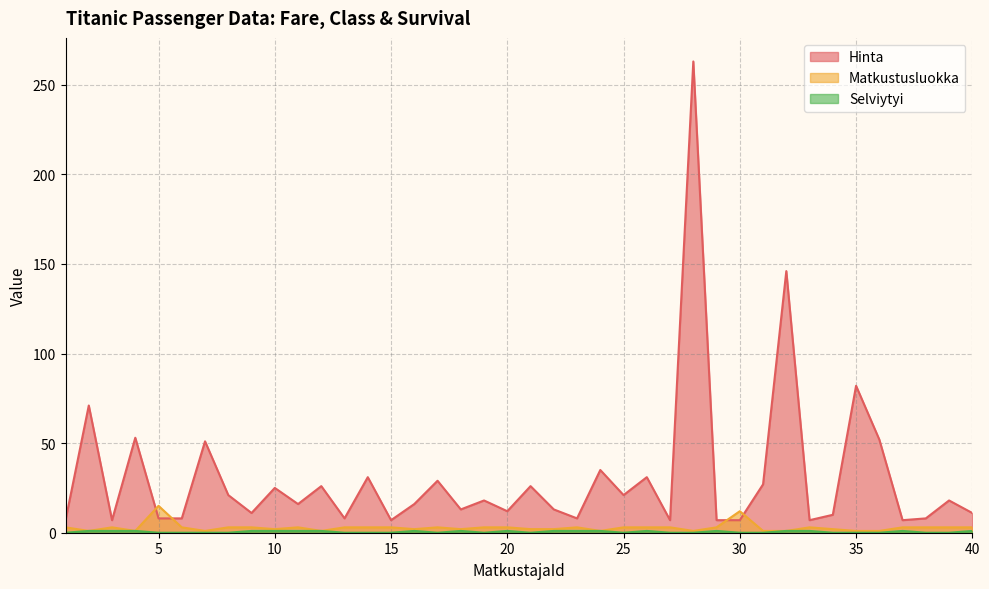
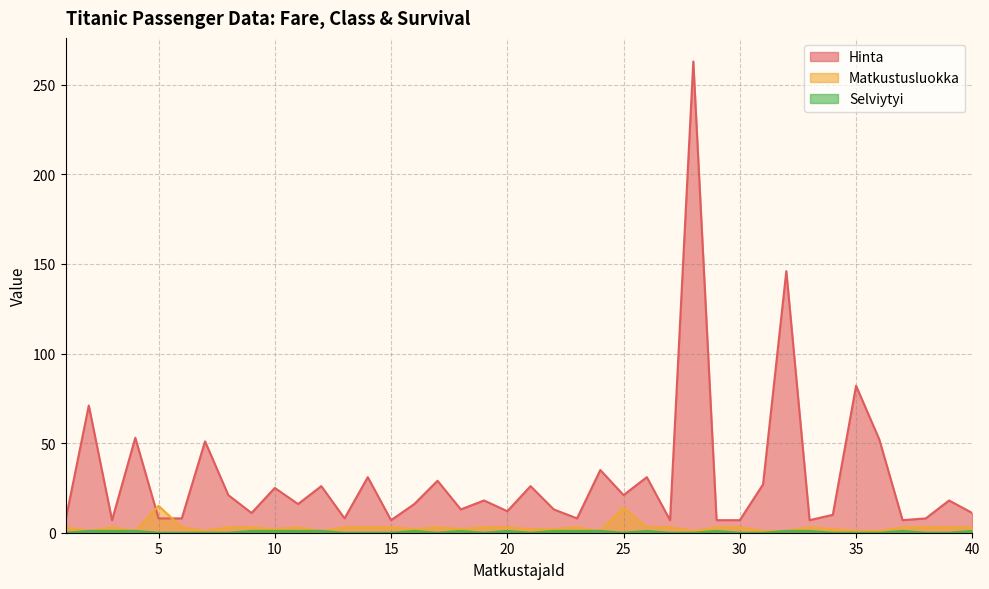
Matkustusluokka, 25: 3 -> 14
Matkustusluokka, 30: 12 -> 3
